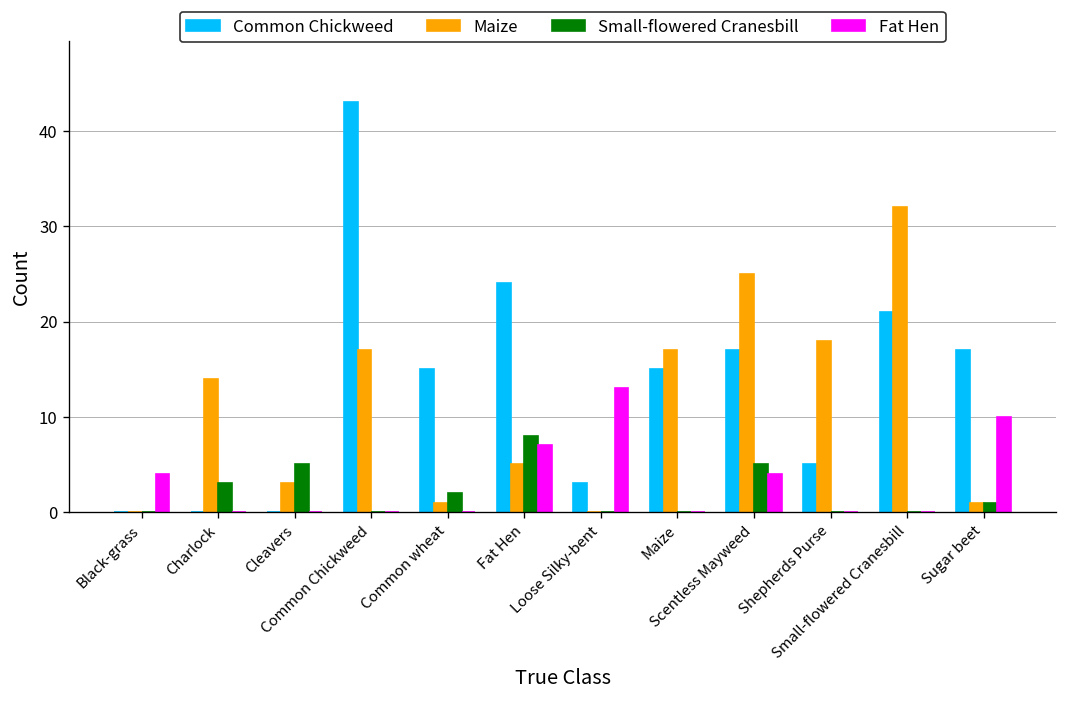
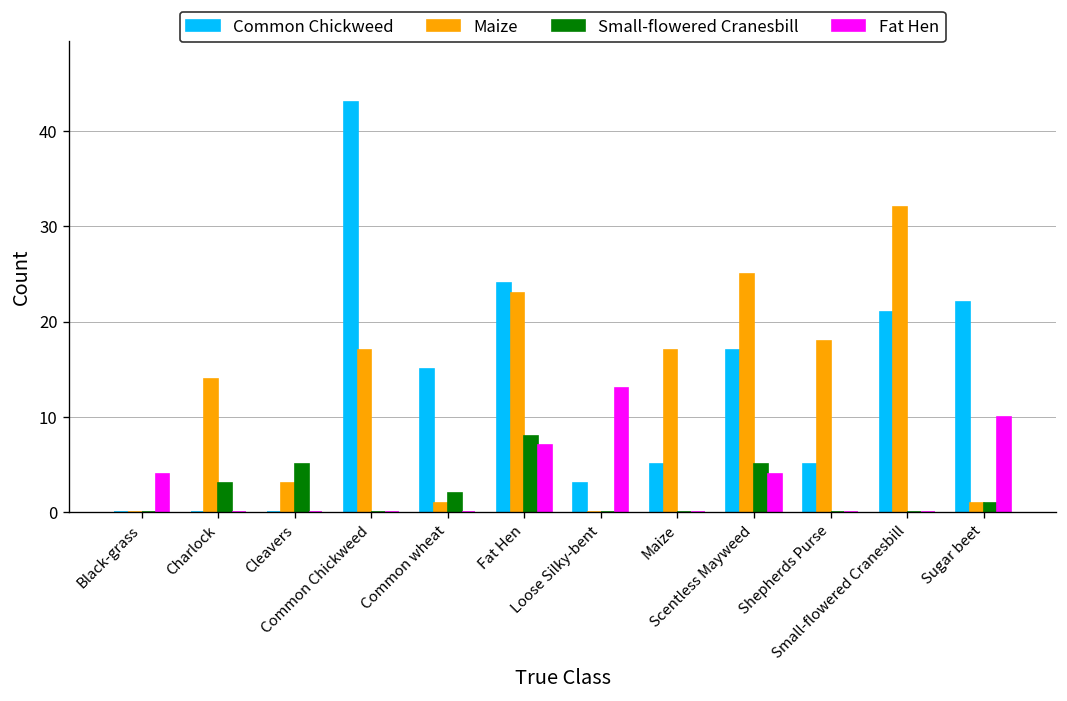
Maize, Fat Hen: 5 -> 23
Common Chickweed, Maize: 15 -> 5
Common Chickweed, Sugar beet: 17 -> 22
